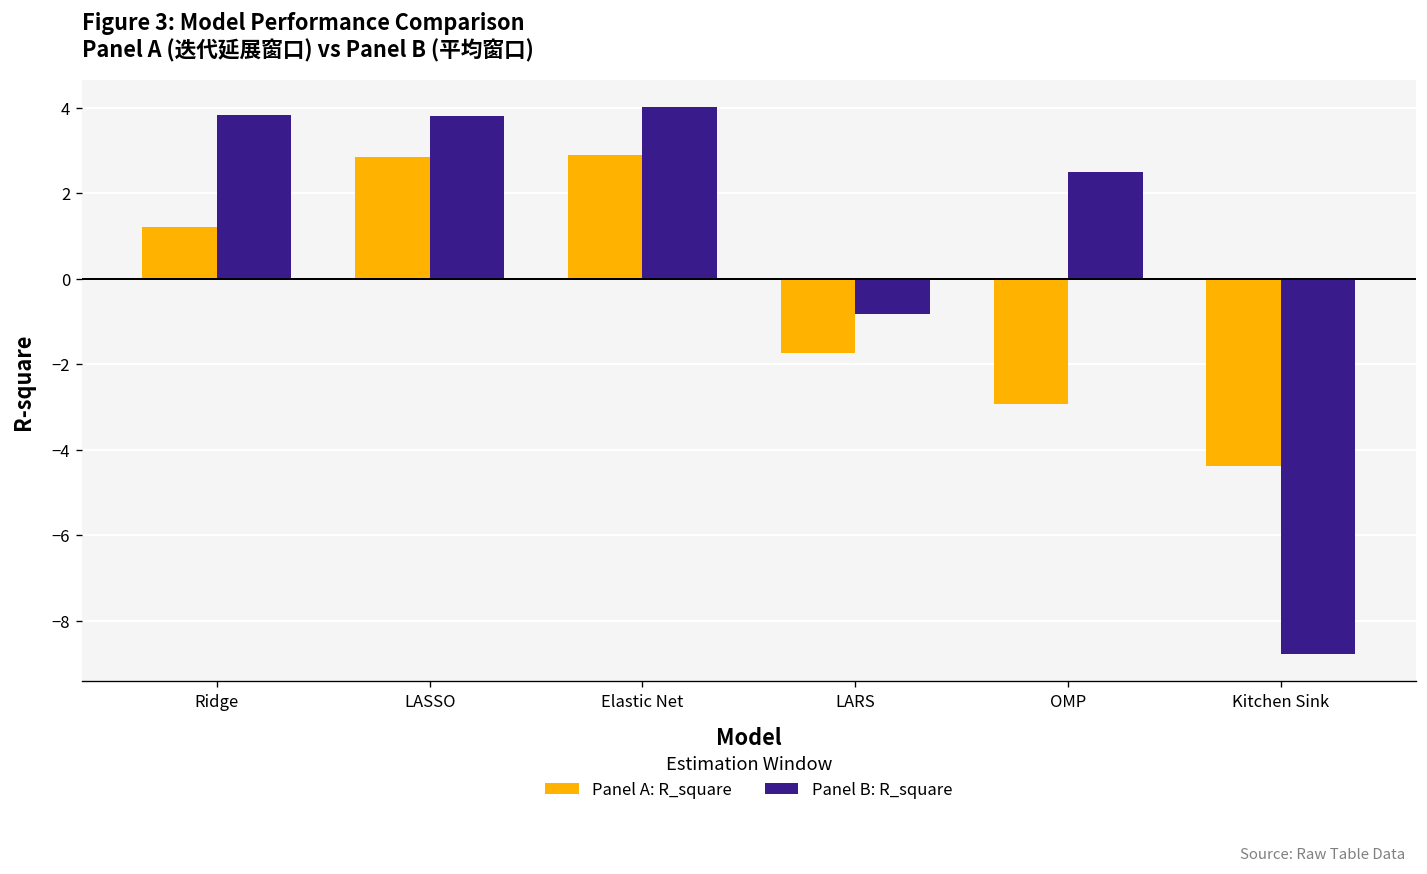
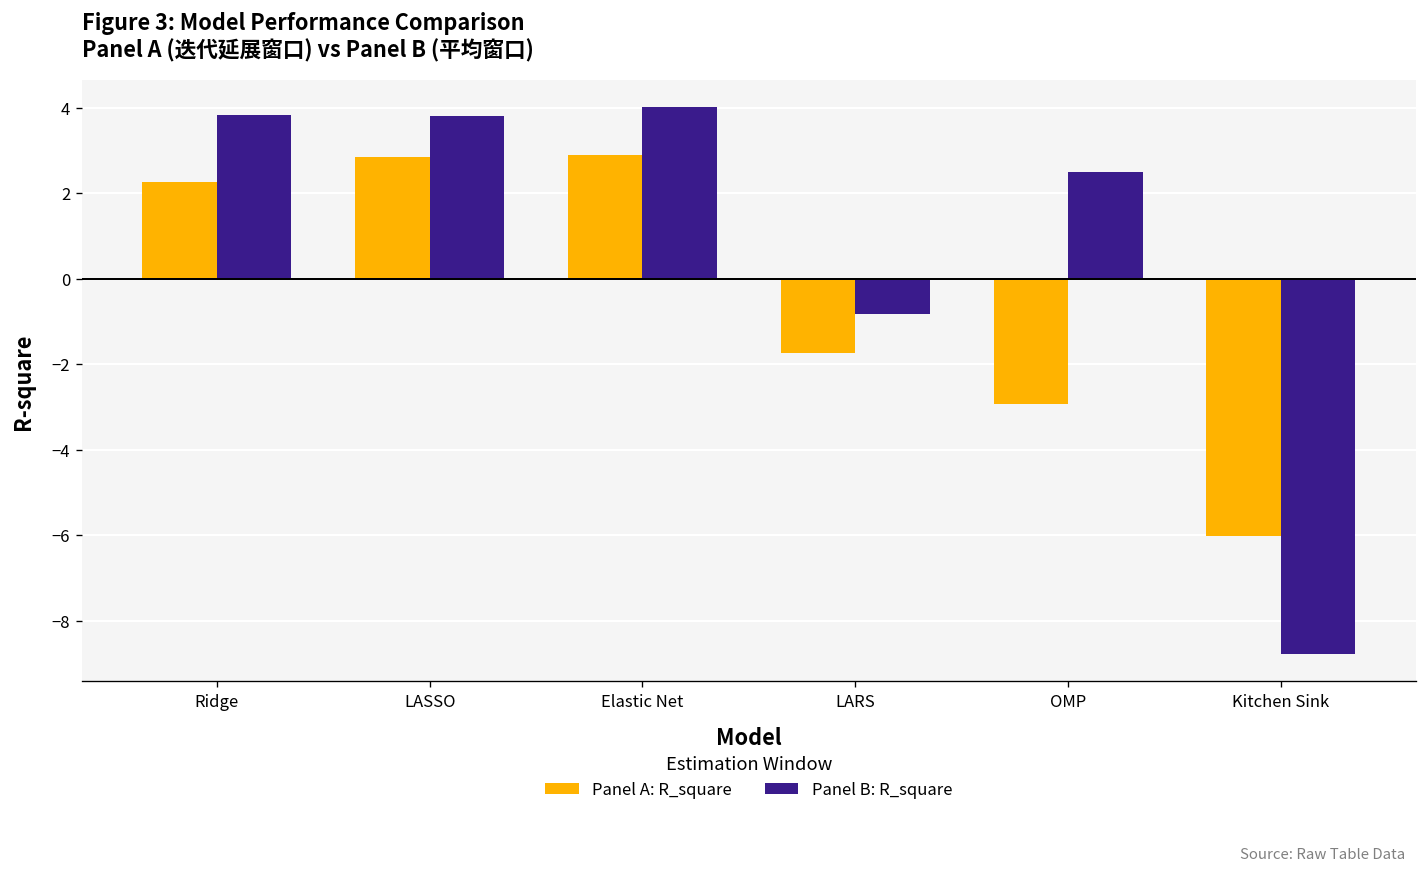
Panel A: R_square, Ridge: 1.2 -> 2.3
Panel A: R_square, Kitchen Sink: -4.4 -> -6.0
